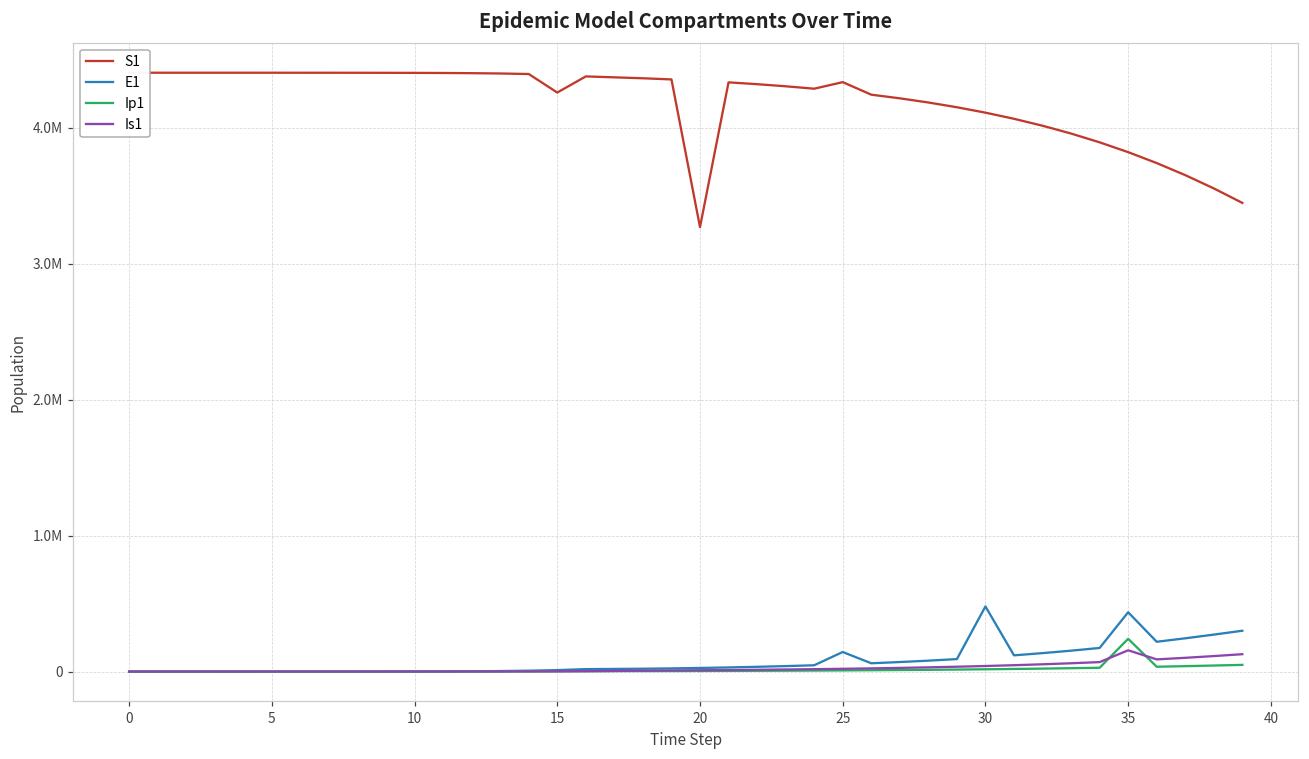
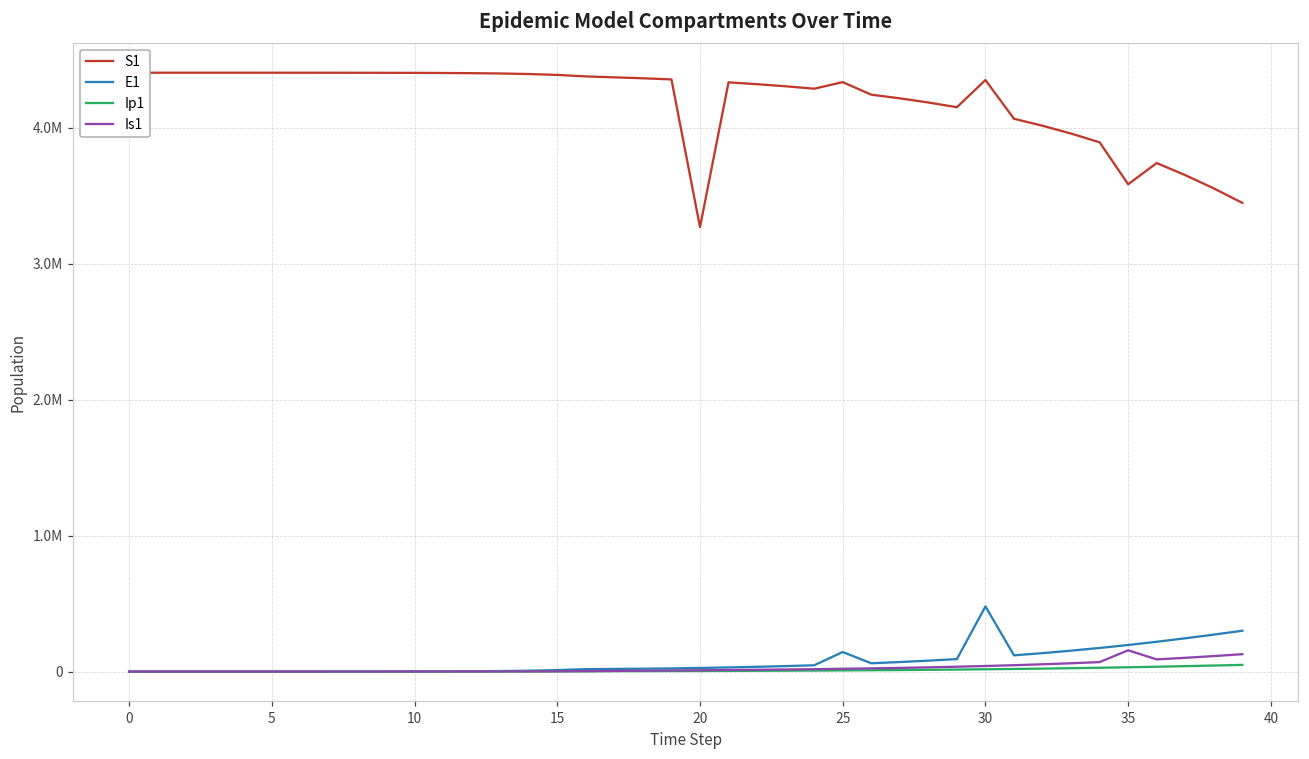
S1, 15: 4260000 -> 4390000
S1, 30: 4110000 -> 4350000
S1, 35: 3820000 -> 3580000
E1, 35: 440000 -> 200000
Ip1, 35: 240000 -> 30000
